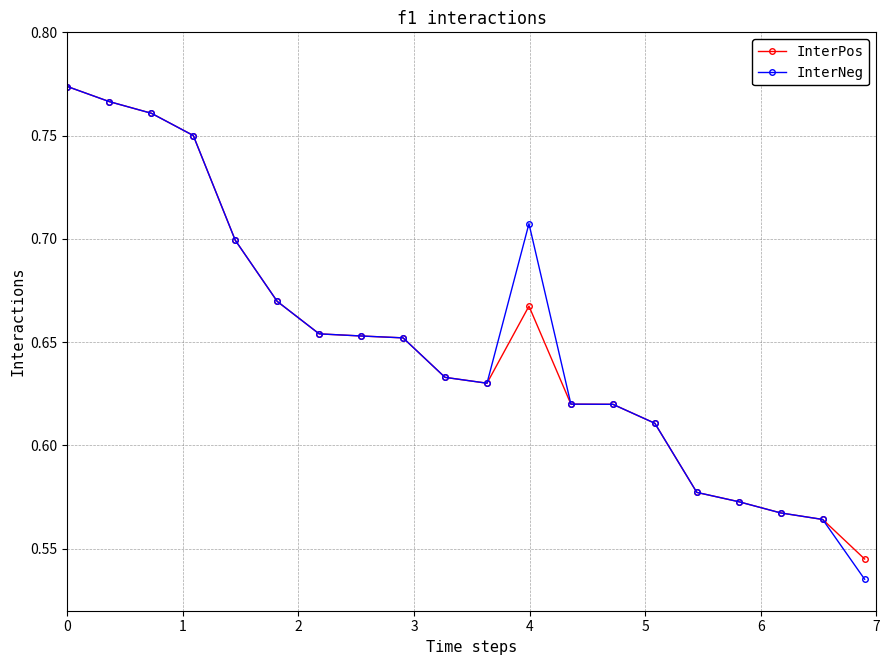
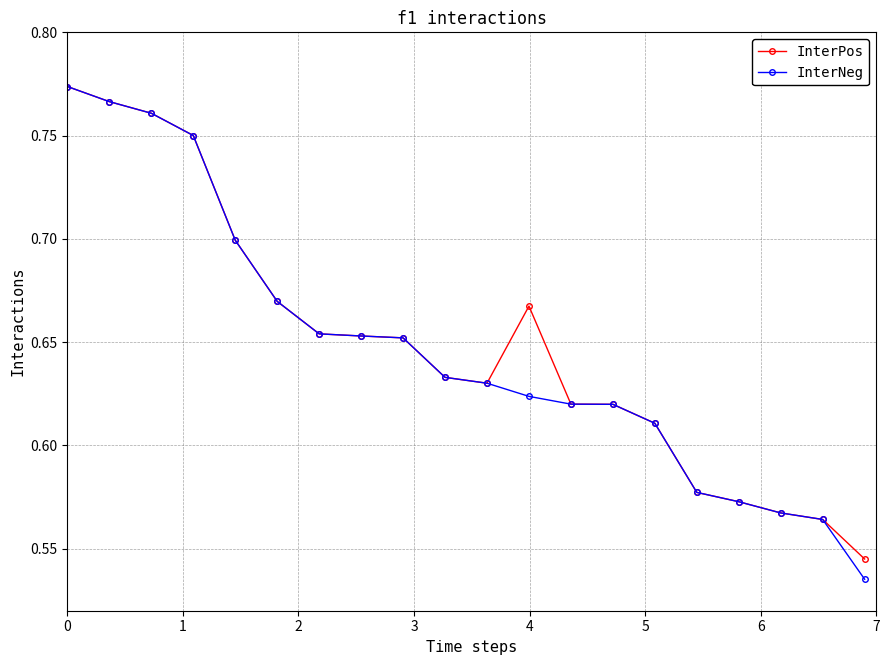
InterNeg, 4: 0.707 -> 0.624
